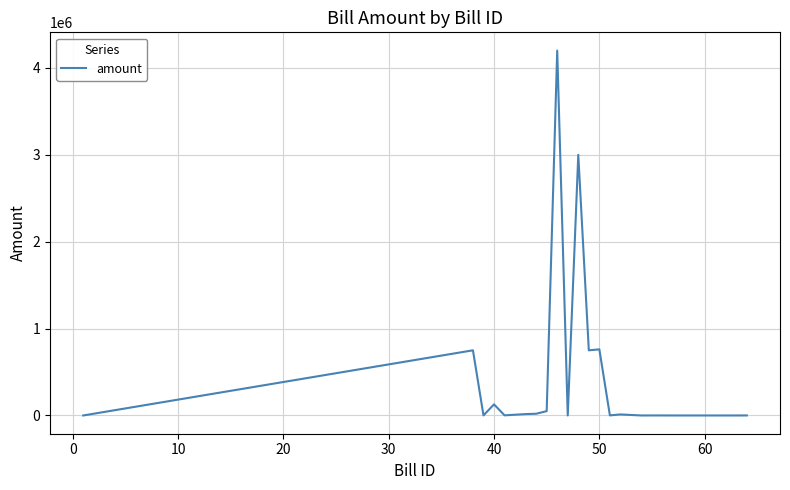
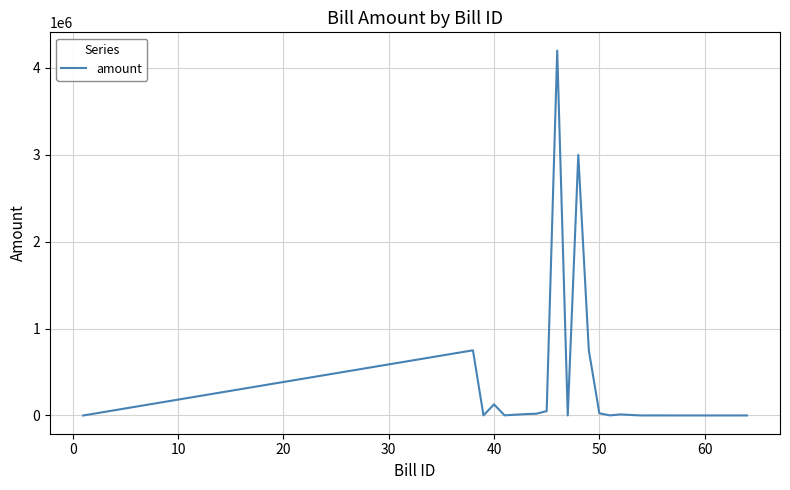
50: 800000 -> 0
